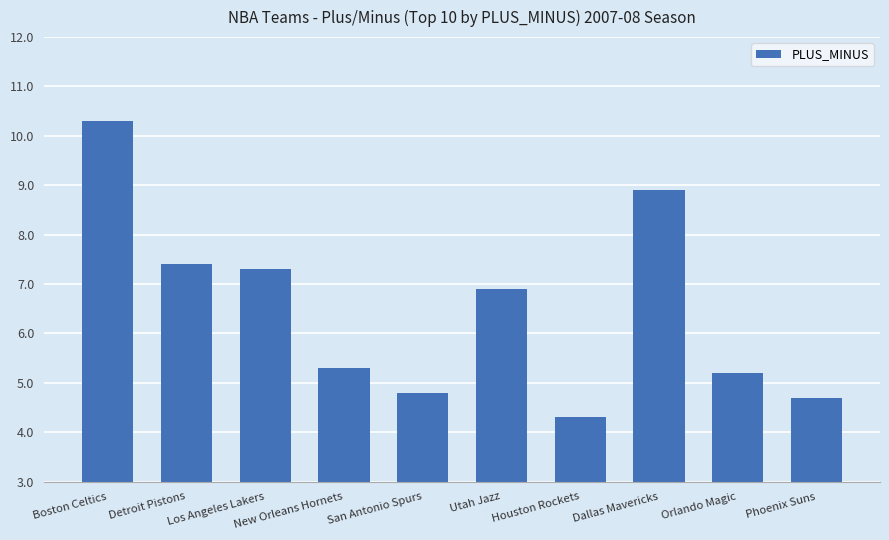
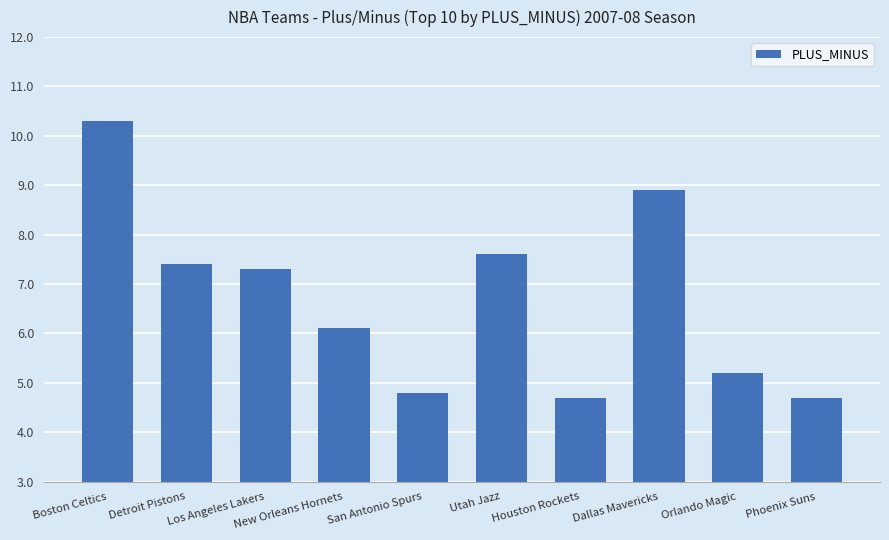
New Orleans Hornets: 5.3 -> 6.1
Utah Jazz: 6.9 -> 7.6
Houston Rockets: 4.3 -> 4.7
